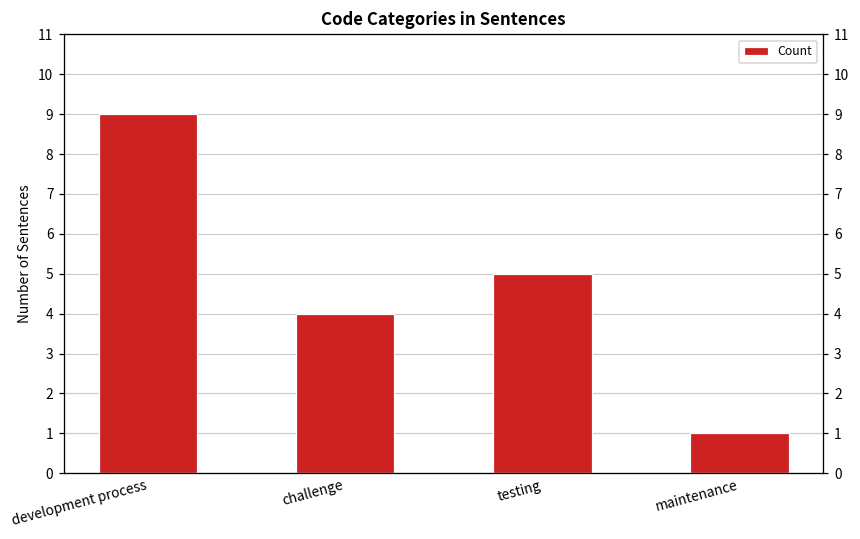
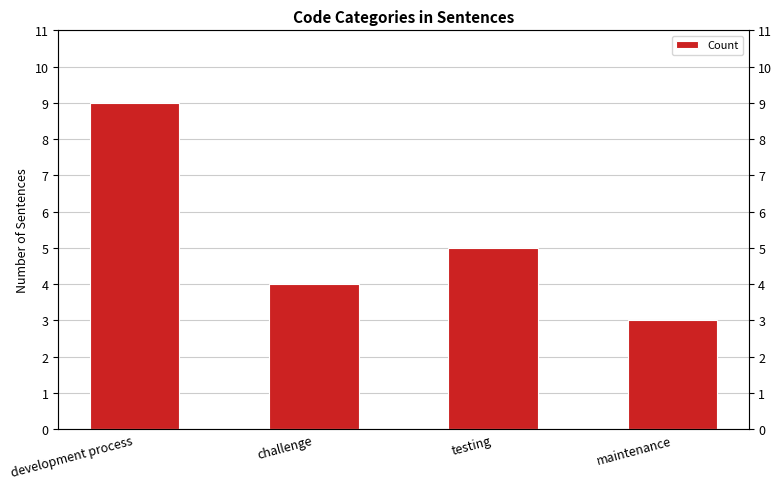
maintenance: 1 -> 3
